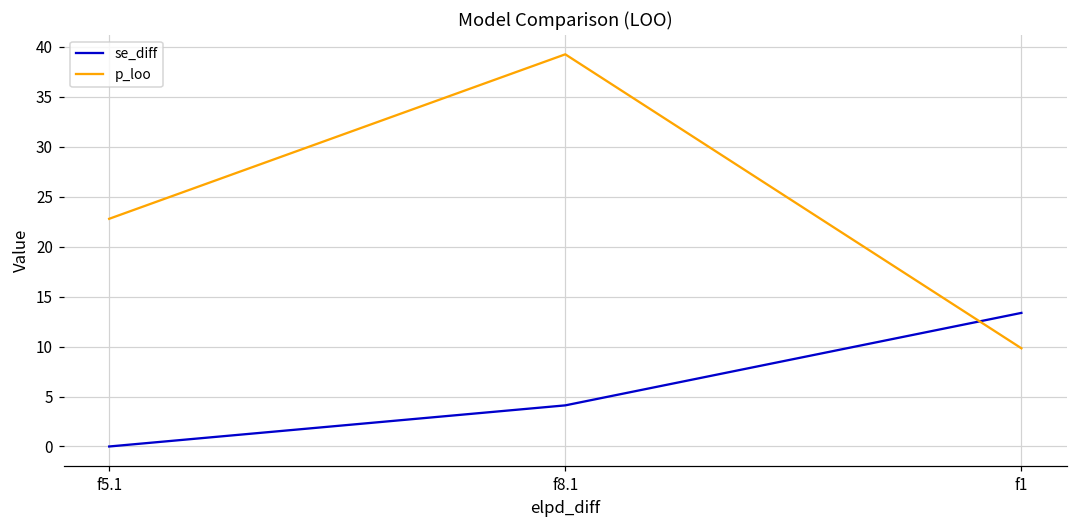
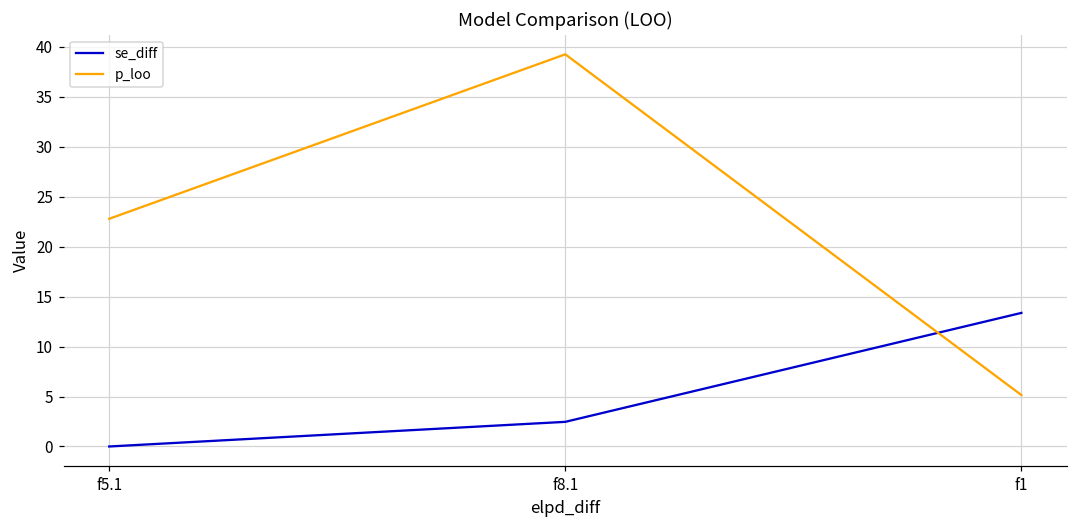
se_diff, f8.1: 4 -> 2
p_loo, f1: 10 -> 5
